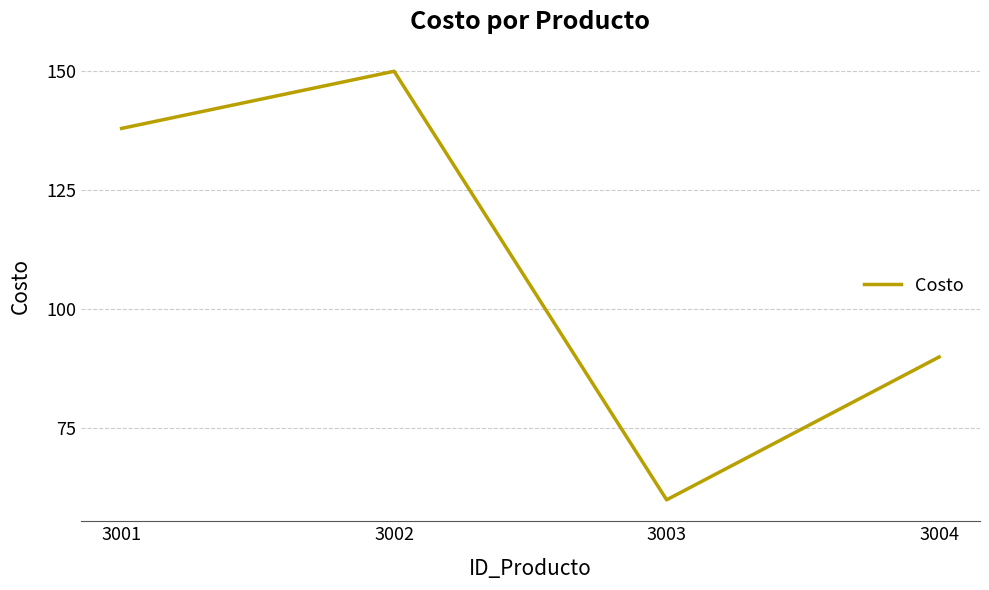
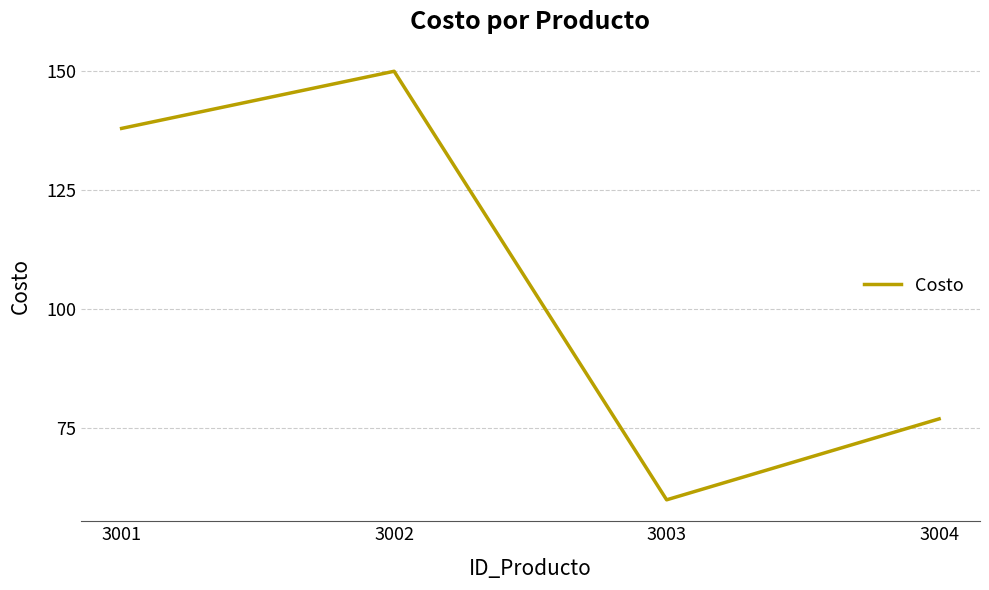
3004: 90 -> 77
